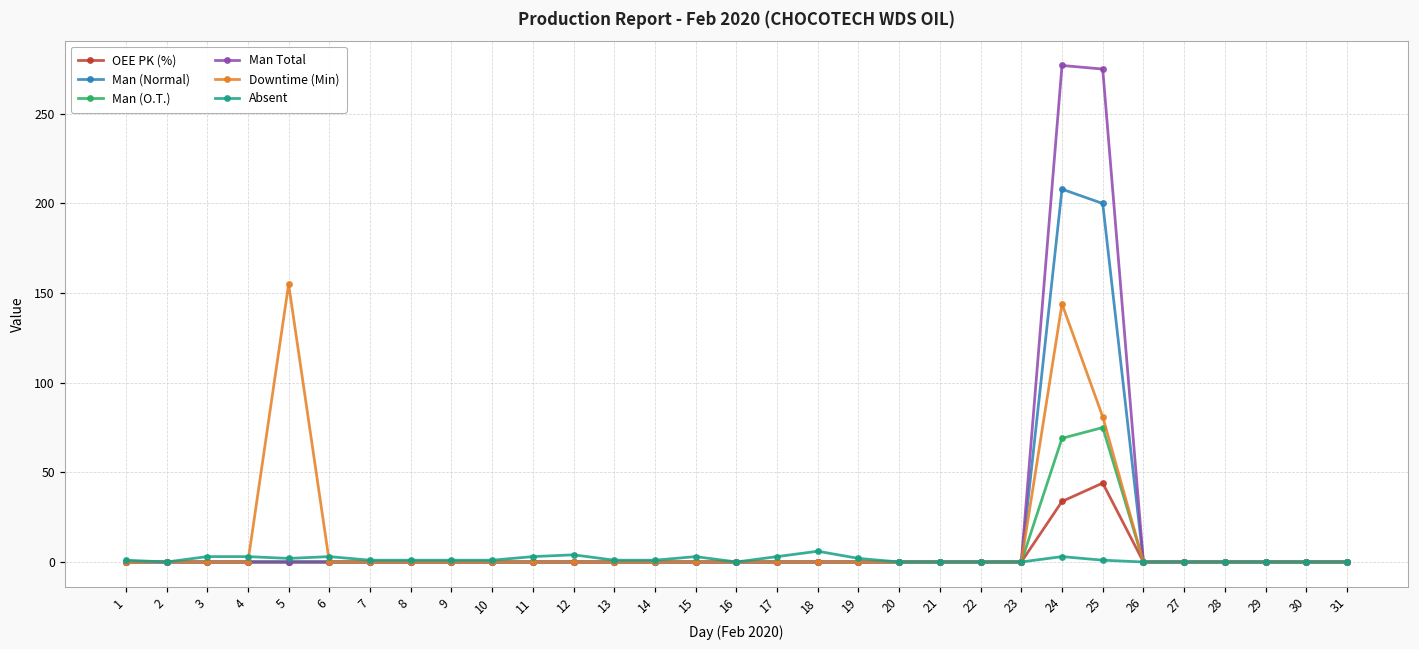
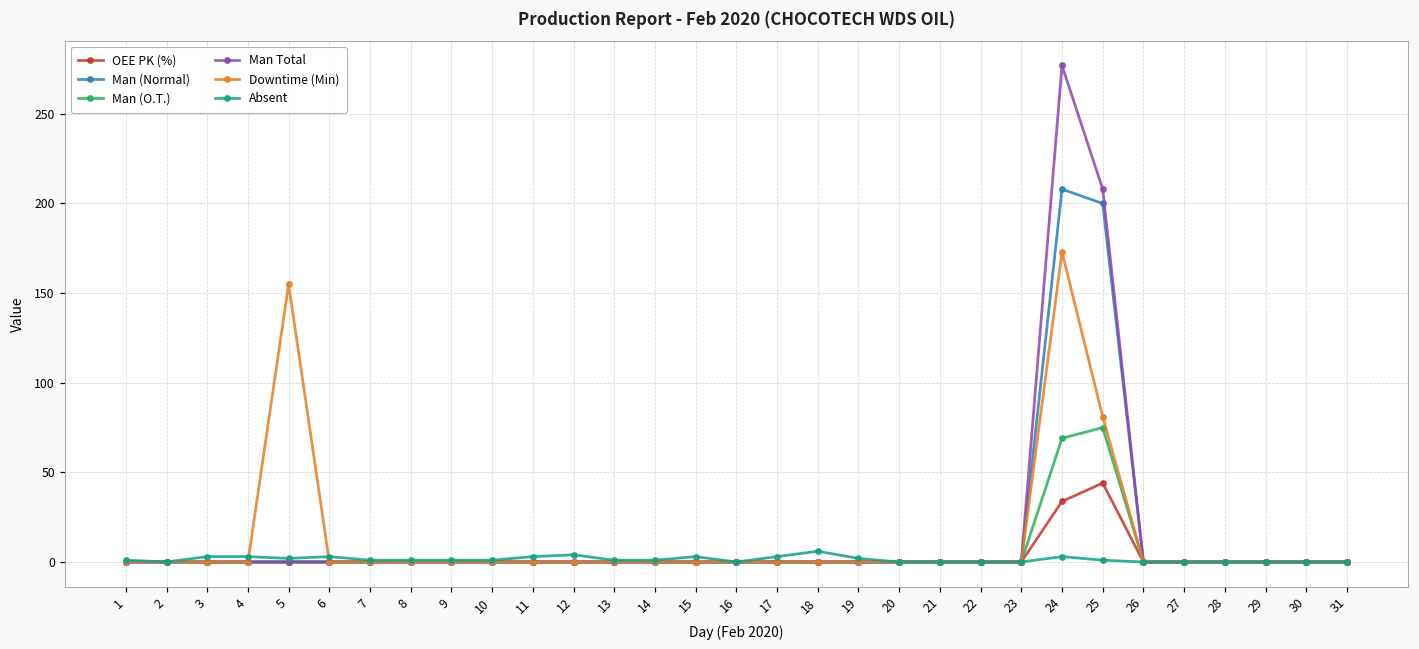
Downtime (Min), 24: 144 -> 173
Man Total, 25: 275 -> 208
